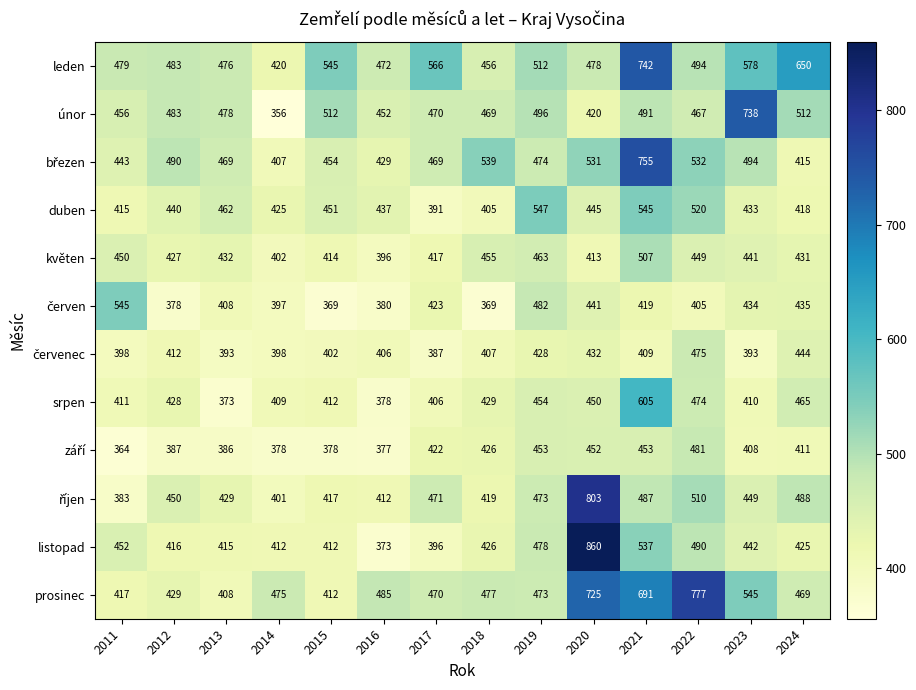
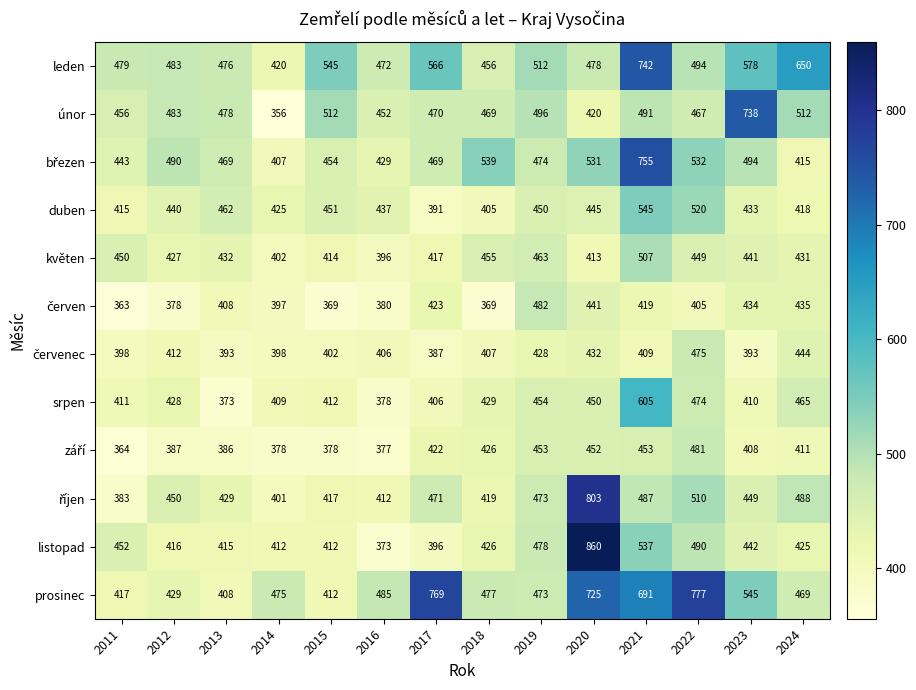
duben, 2019: 547 -> 450
červen, 2011: 545 -> 363
prosinec, 2017: 470 -> 769
